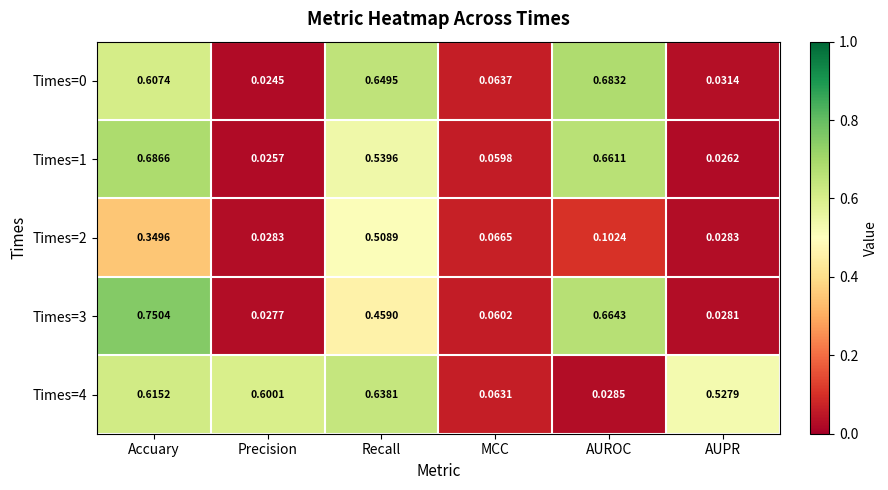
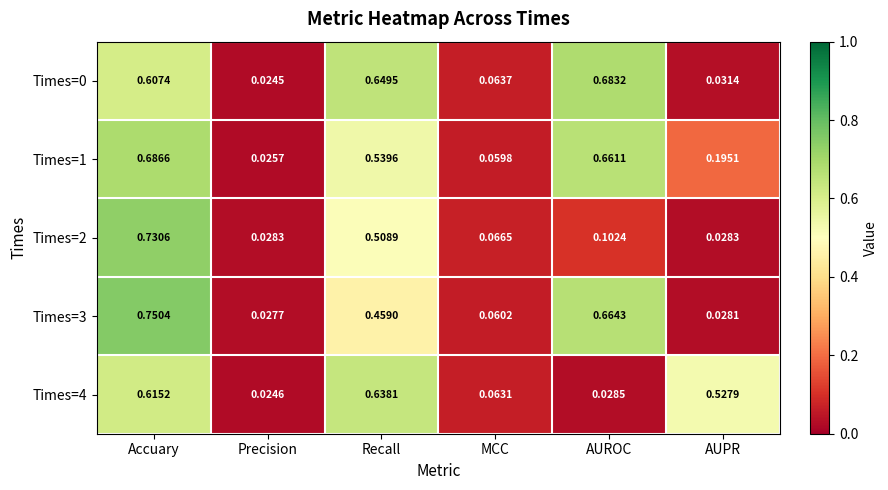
Times=1, AUPR: 0.0262 -> 0.1951
Times=2, Accuary: 0.3496 -> 0.7306
Times=4, Precision: 0.6001 -> 0.0246
